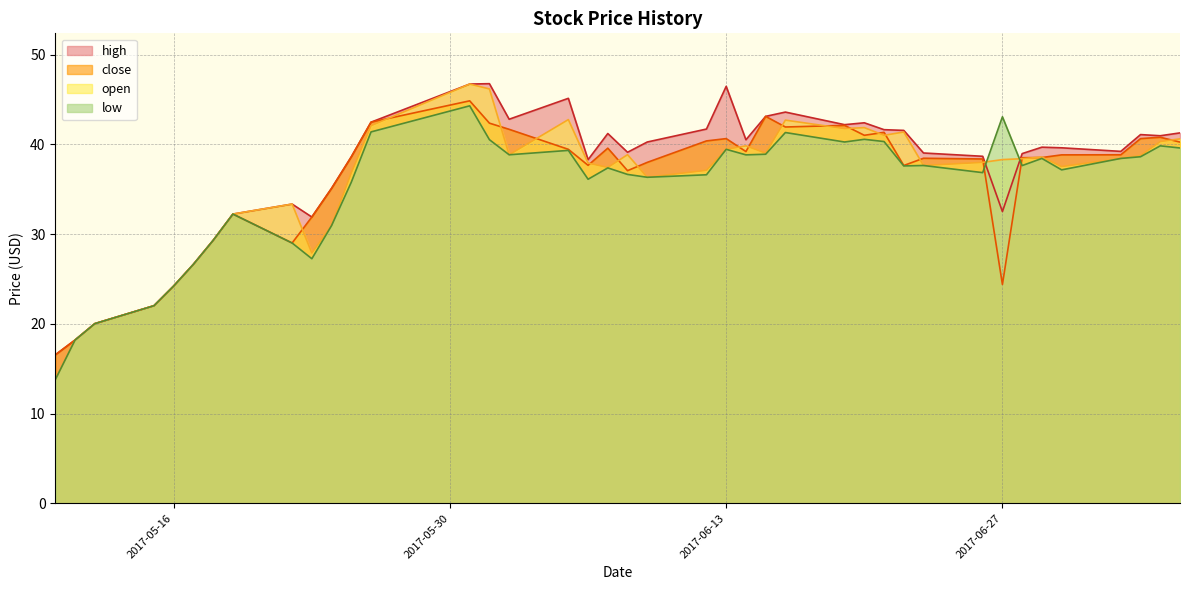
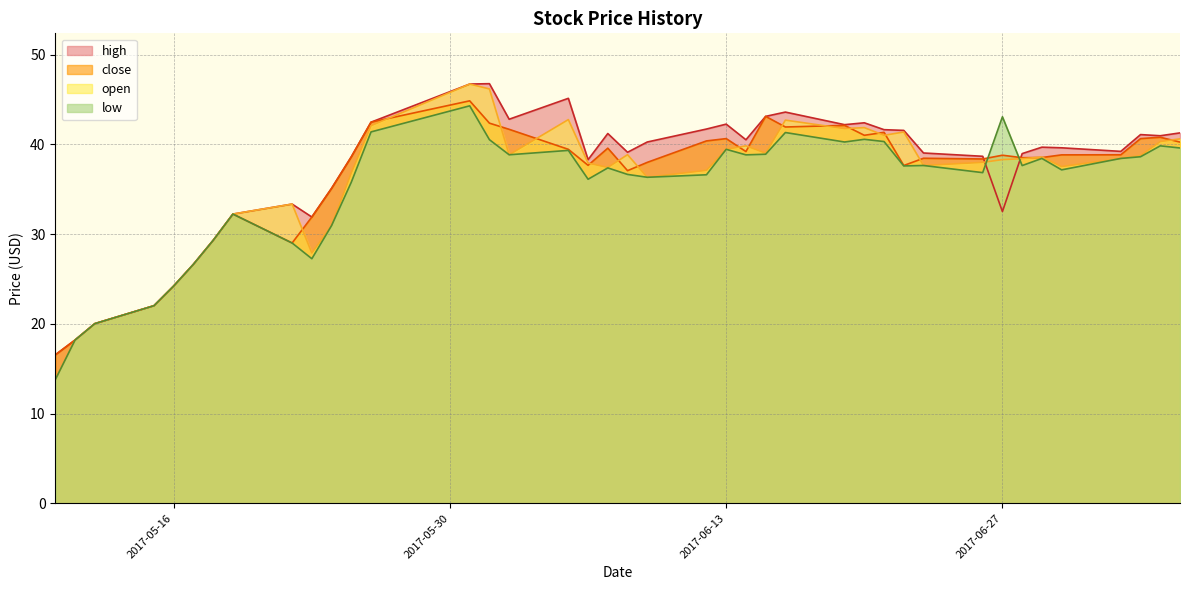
high, 2017-06-13: 46 -> 42
close, 2017-06-27: 24 -> 39
